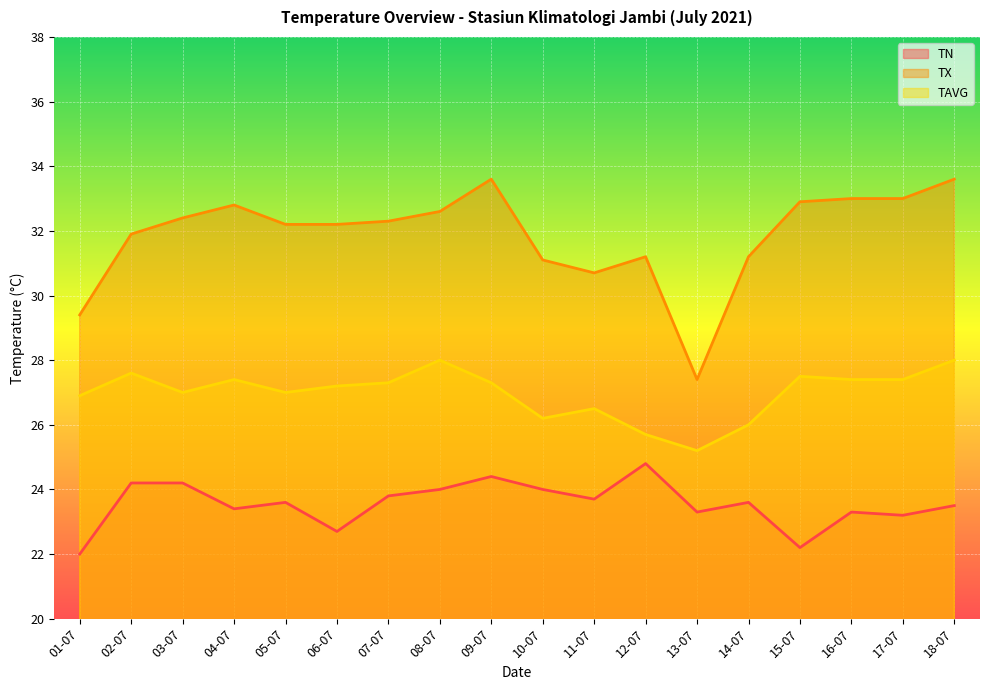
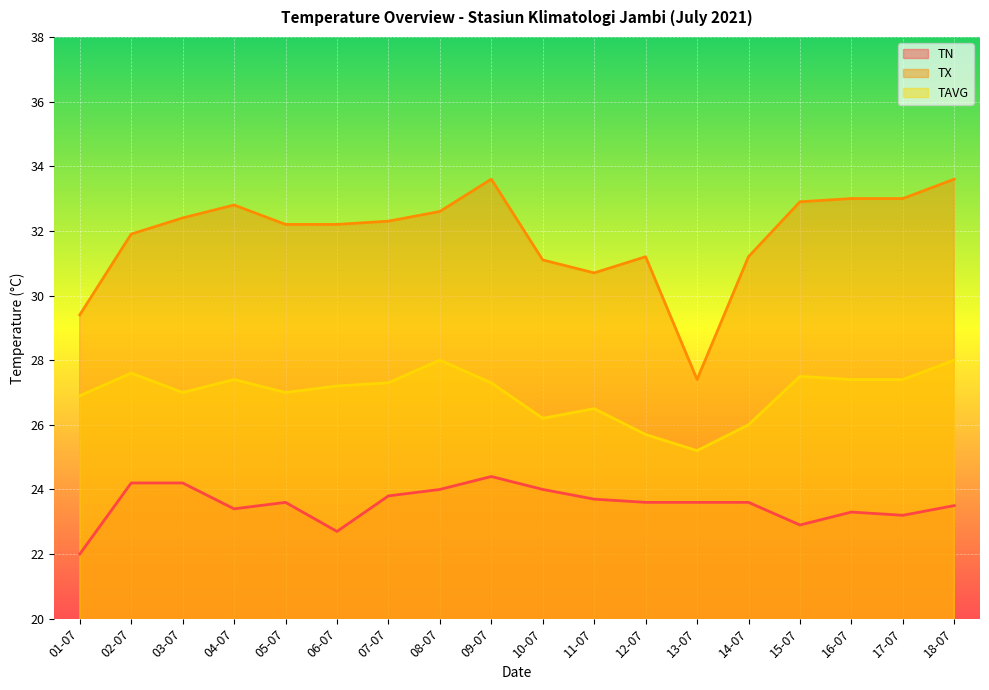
TN, 12-07: 24.8 -> 23.6
TN, 13-07: 23.3 -> 23.6
TN, 15-07: 22.2 -> 22.9
